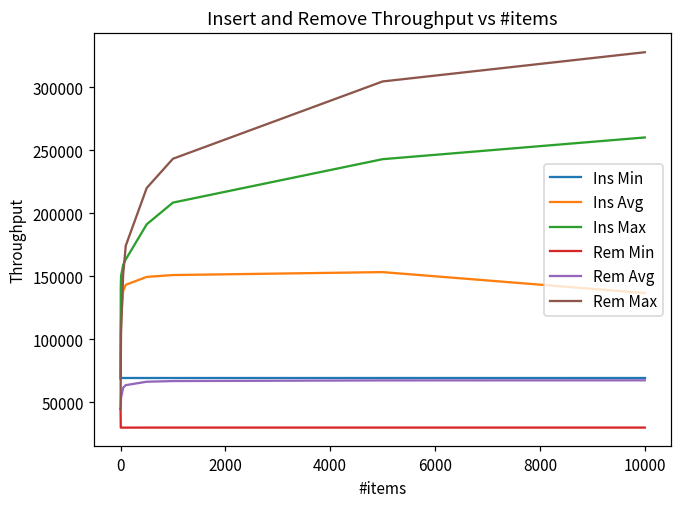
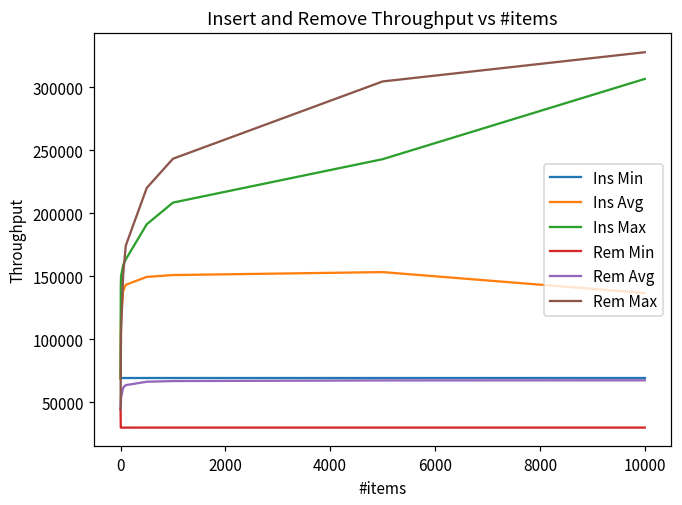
Ins Max, 10000: 260000 -> 306000
